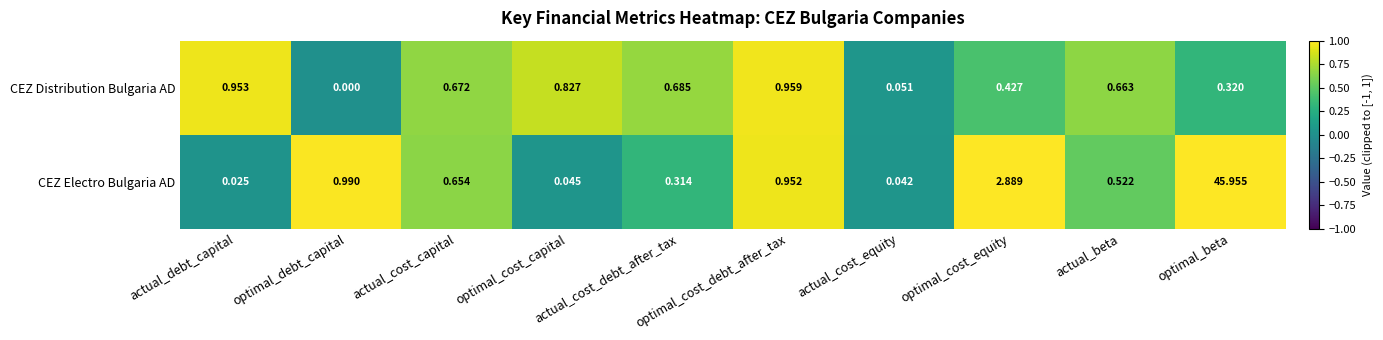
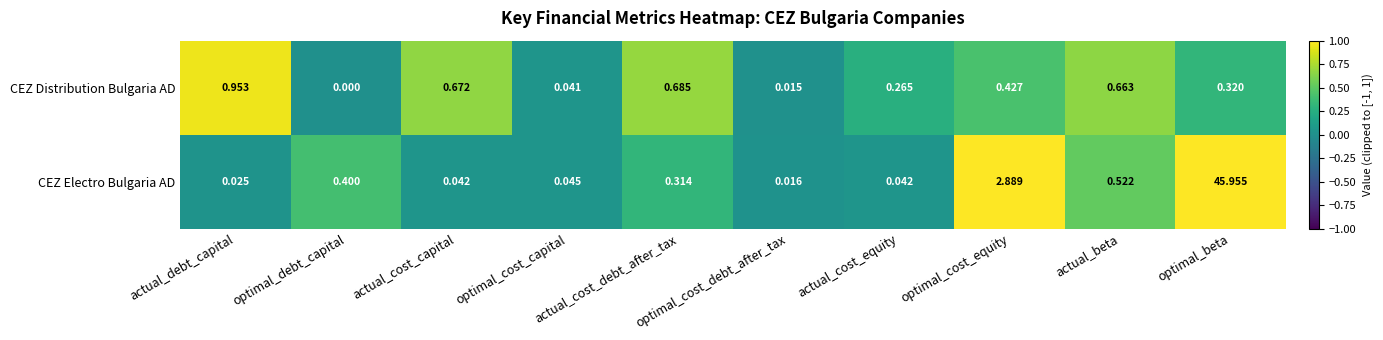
CEZ Distribution Bulgaria AD, optimal_cost_capital: 0.827 -> 0.041
CEZ Distribution Bulgaria AD, optimal_cost_debt_after_tax: 0.959 -> 0.015
CEZ Distribution Bulgaria AD, actual_cost_equity: 0.051 -> 0.265
CEZ Electro Bulgaria AD, optimal_debt_capital: 0.990 -> 0.400
CEZ Electro Bulgaria AD, actual_cost_capital: 0.654 -> 0.042
CEZ Electro Bulgaria AD, optimal_cost_debt_after_tax: 0.952 -> 0.016
